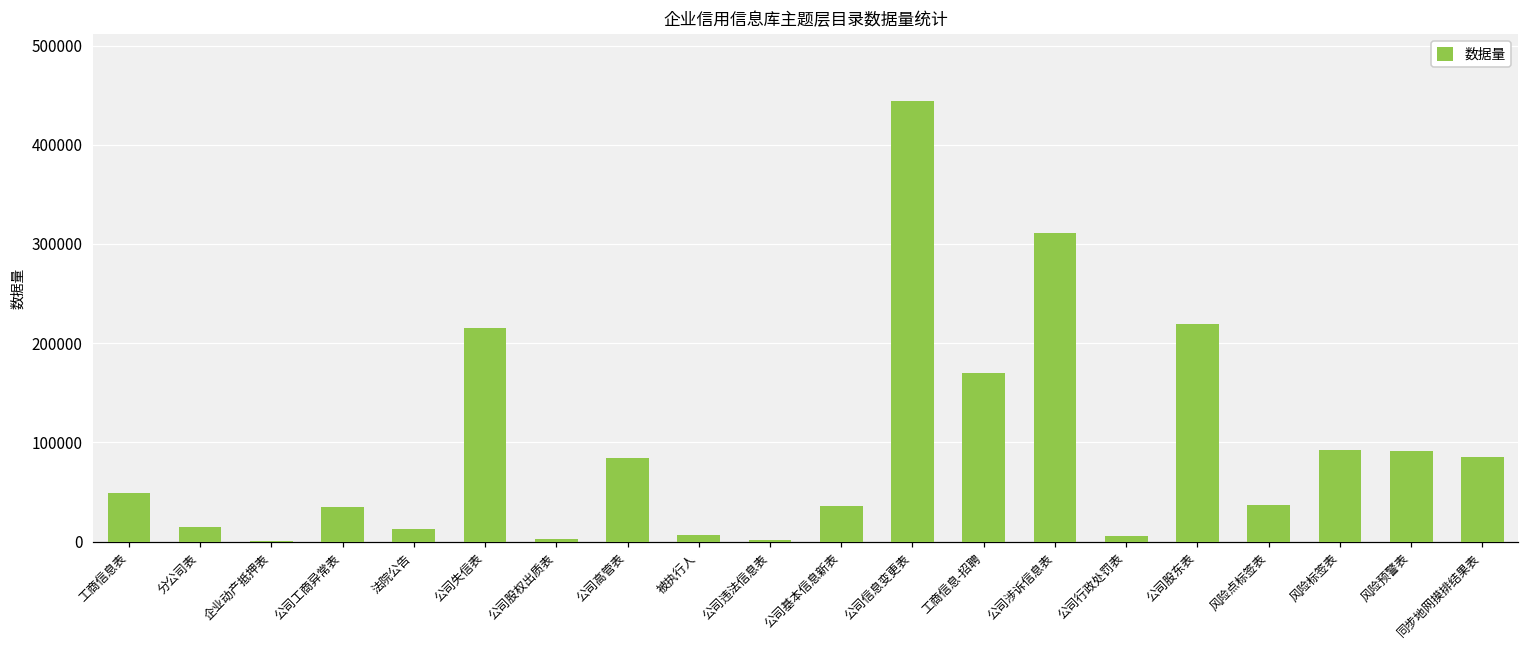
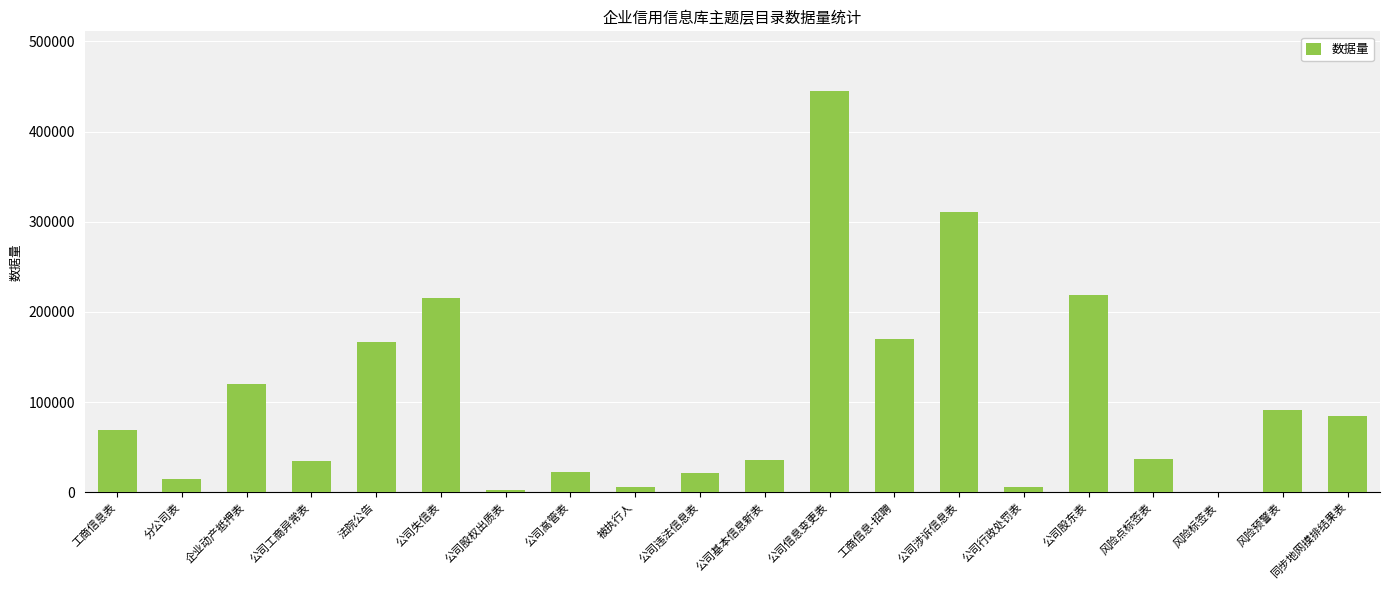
工商信息表: 50000 -> 70000
企业动产抵押表: 0 -> 120000
法院公告: 10000 -> 170000
公司高管表: 80000 -> 20000
公司违法信息表: 0 -> 20000
风险标签表: 90000 -> 0
